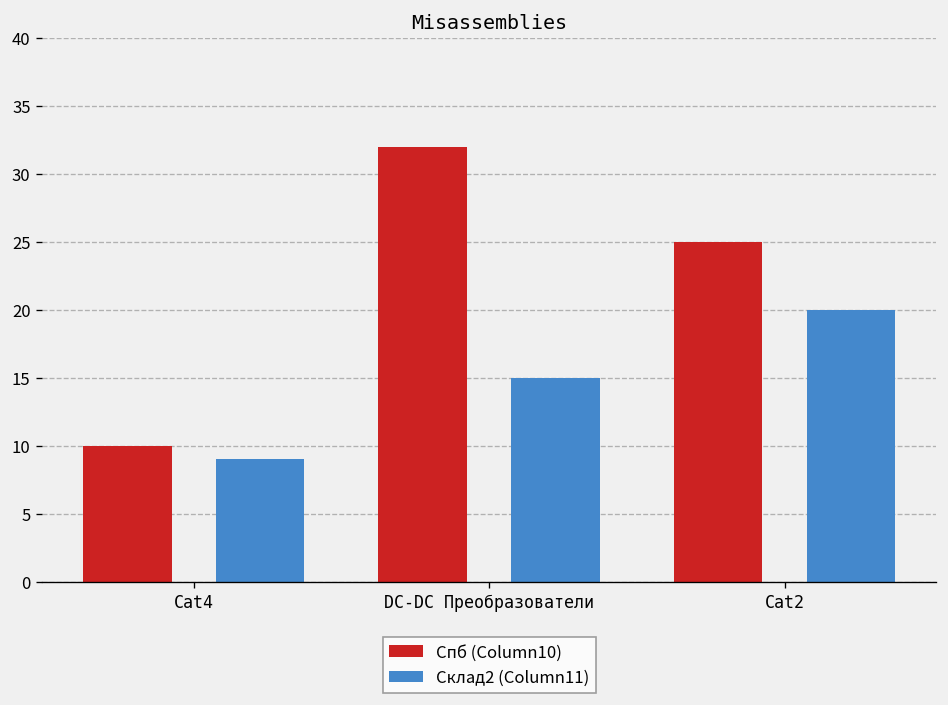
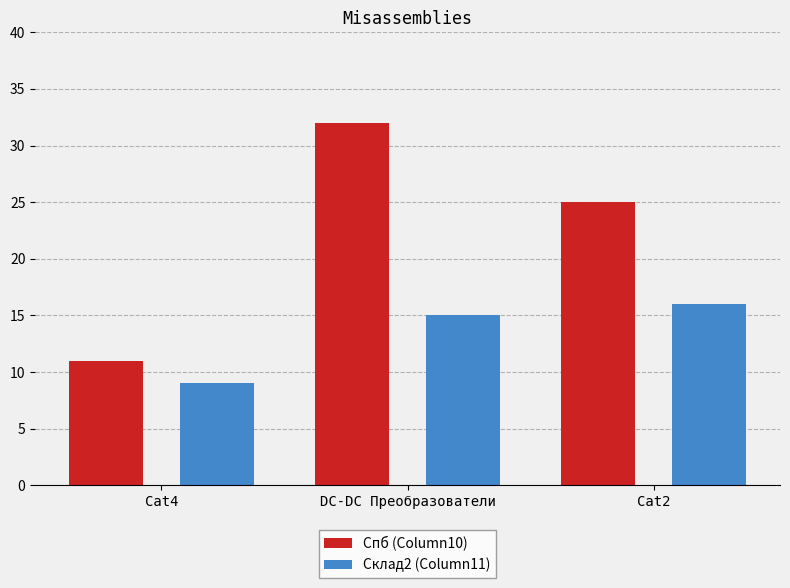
Спб (Column10), Cat4: 10 -> 11
Склад2 (Column11), Cat2: 20 -> 16
